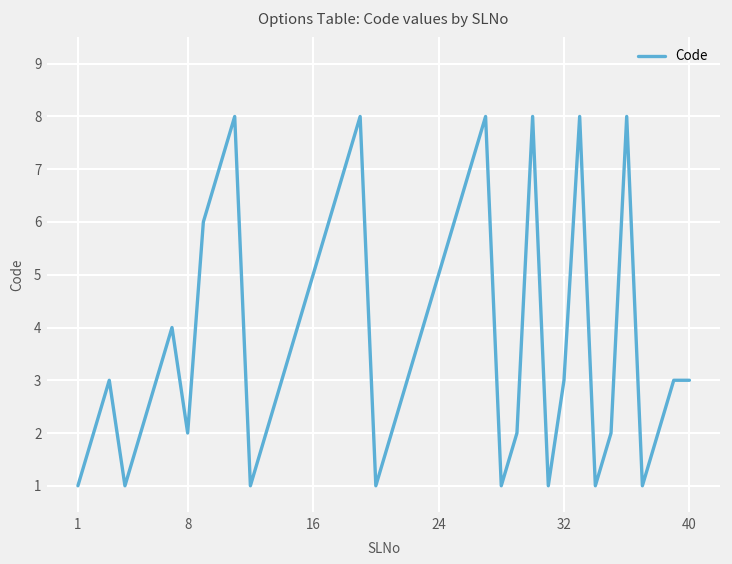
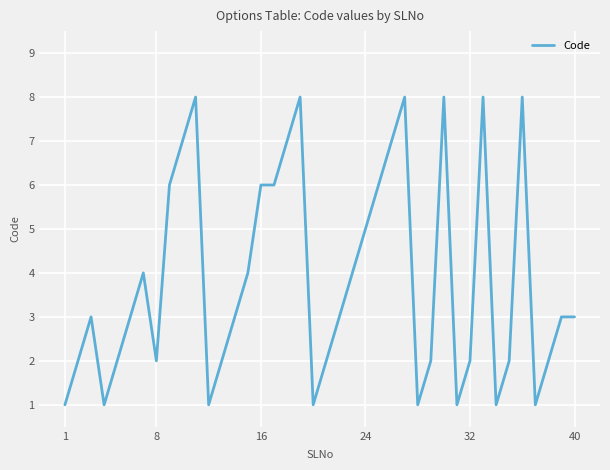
16: 5 -> 6
32: 3 -> 2
